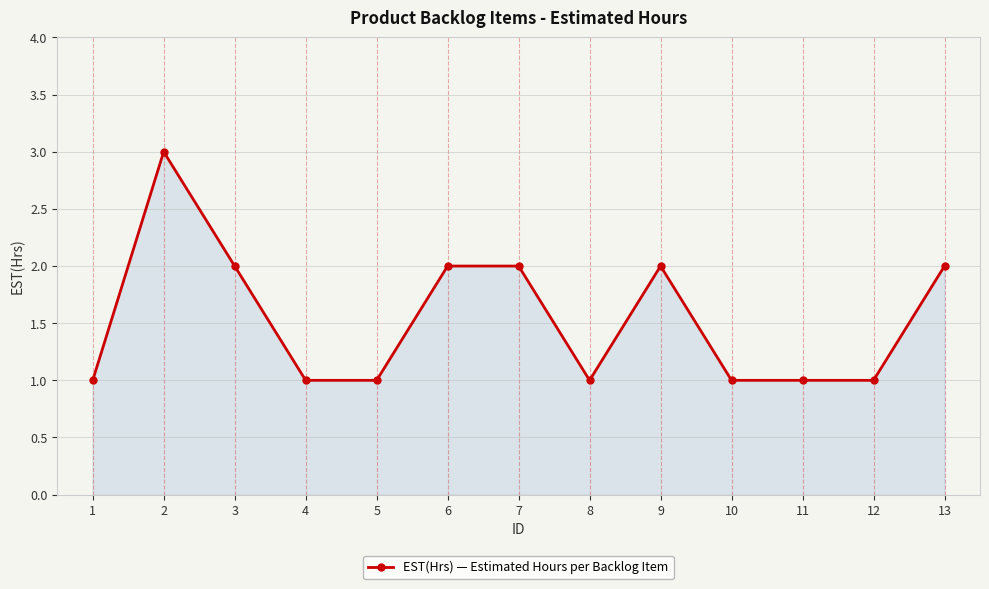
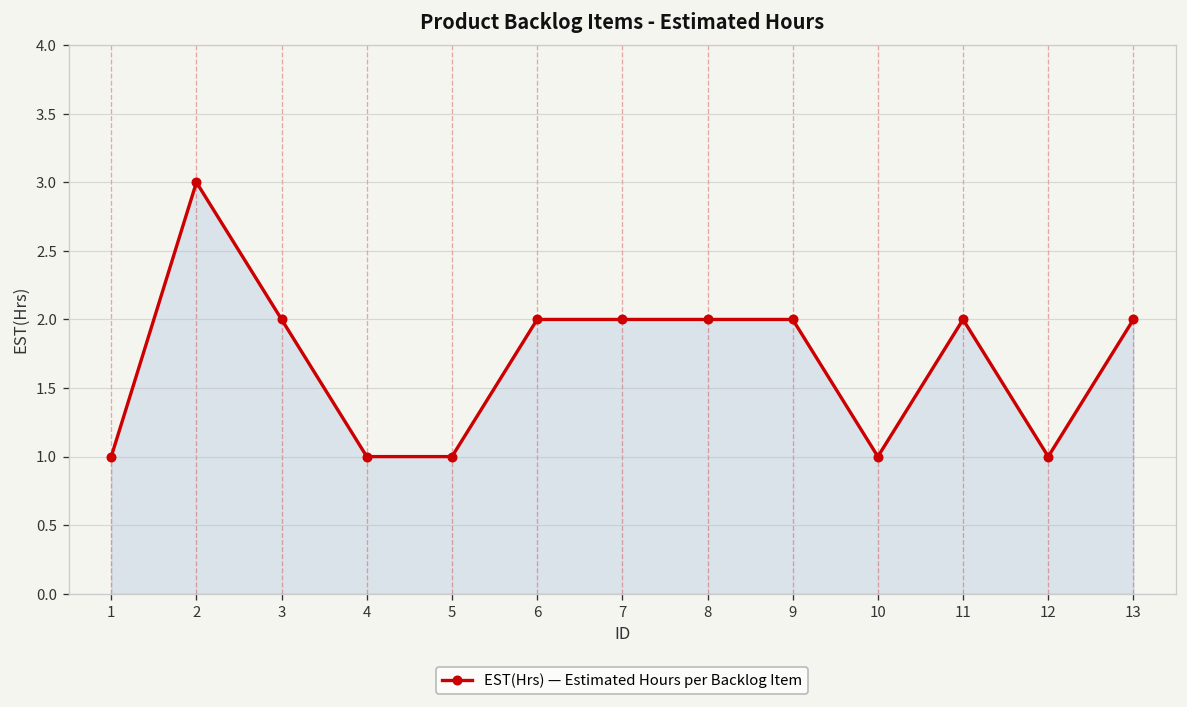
8: 1 -> 2
11: 1 -> 2
